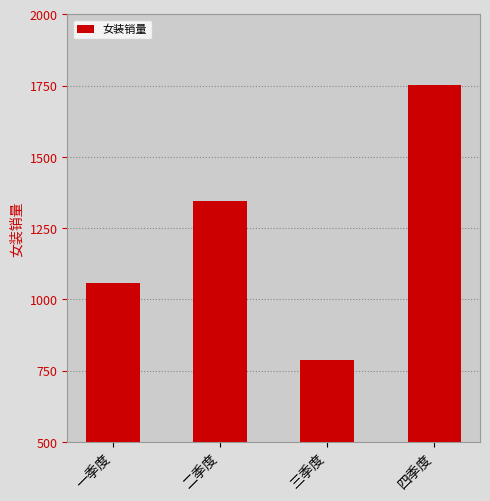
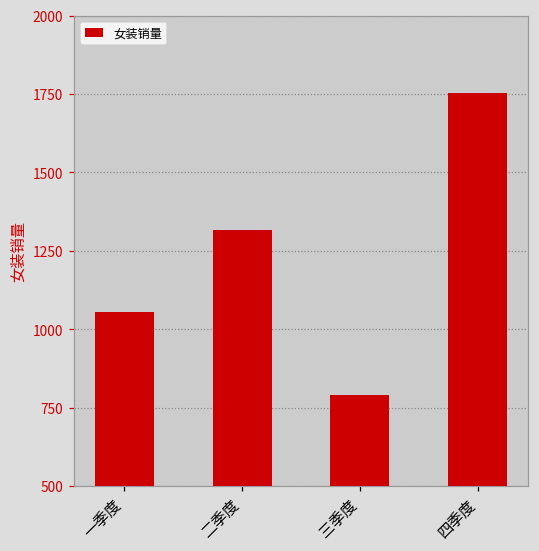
二季度: 1350 -> 1320
